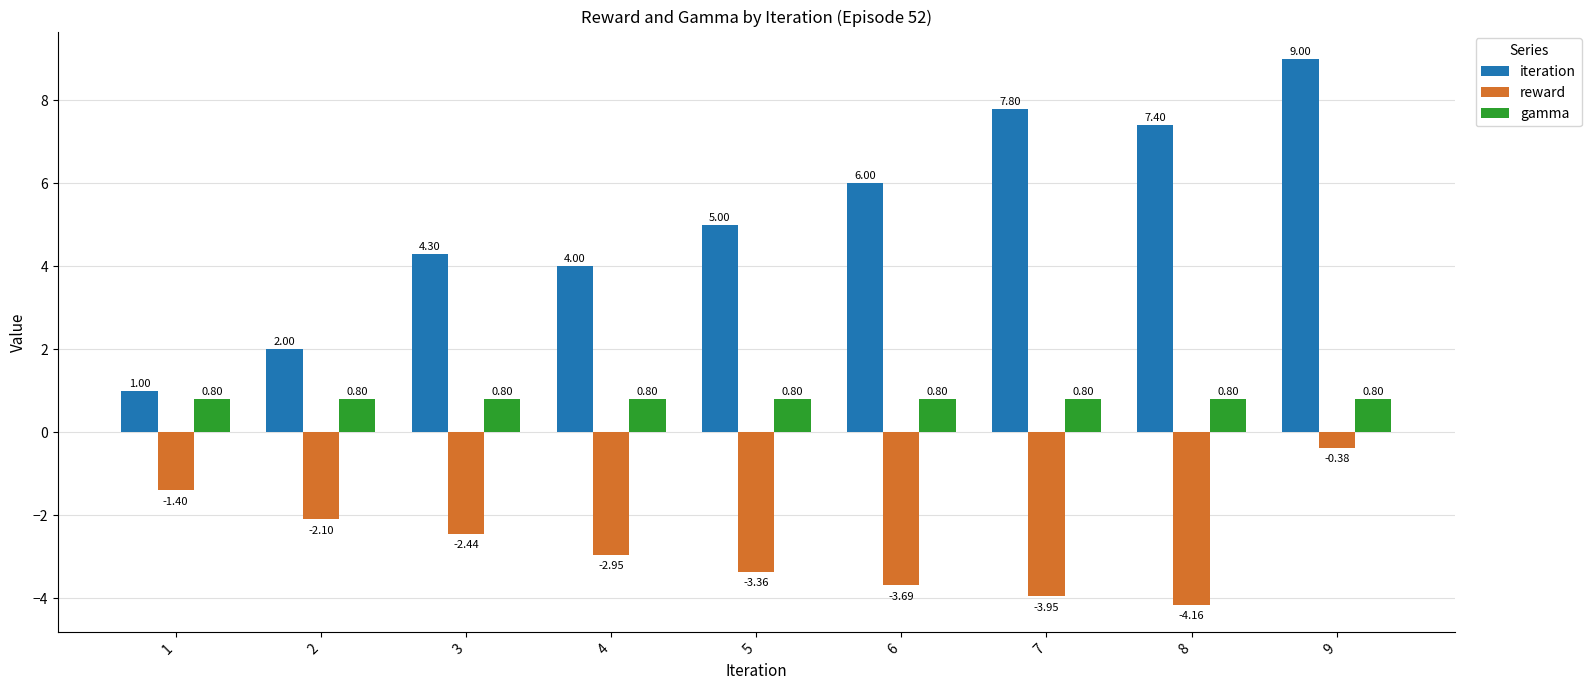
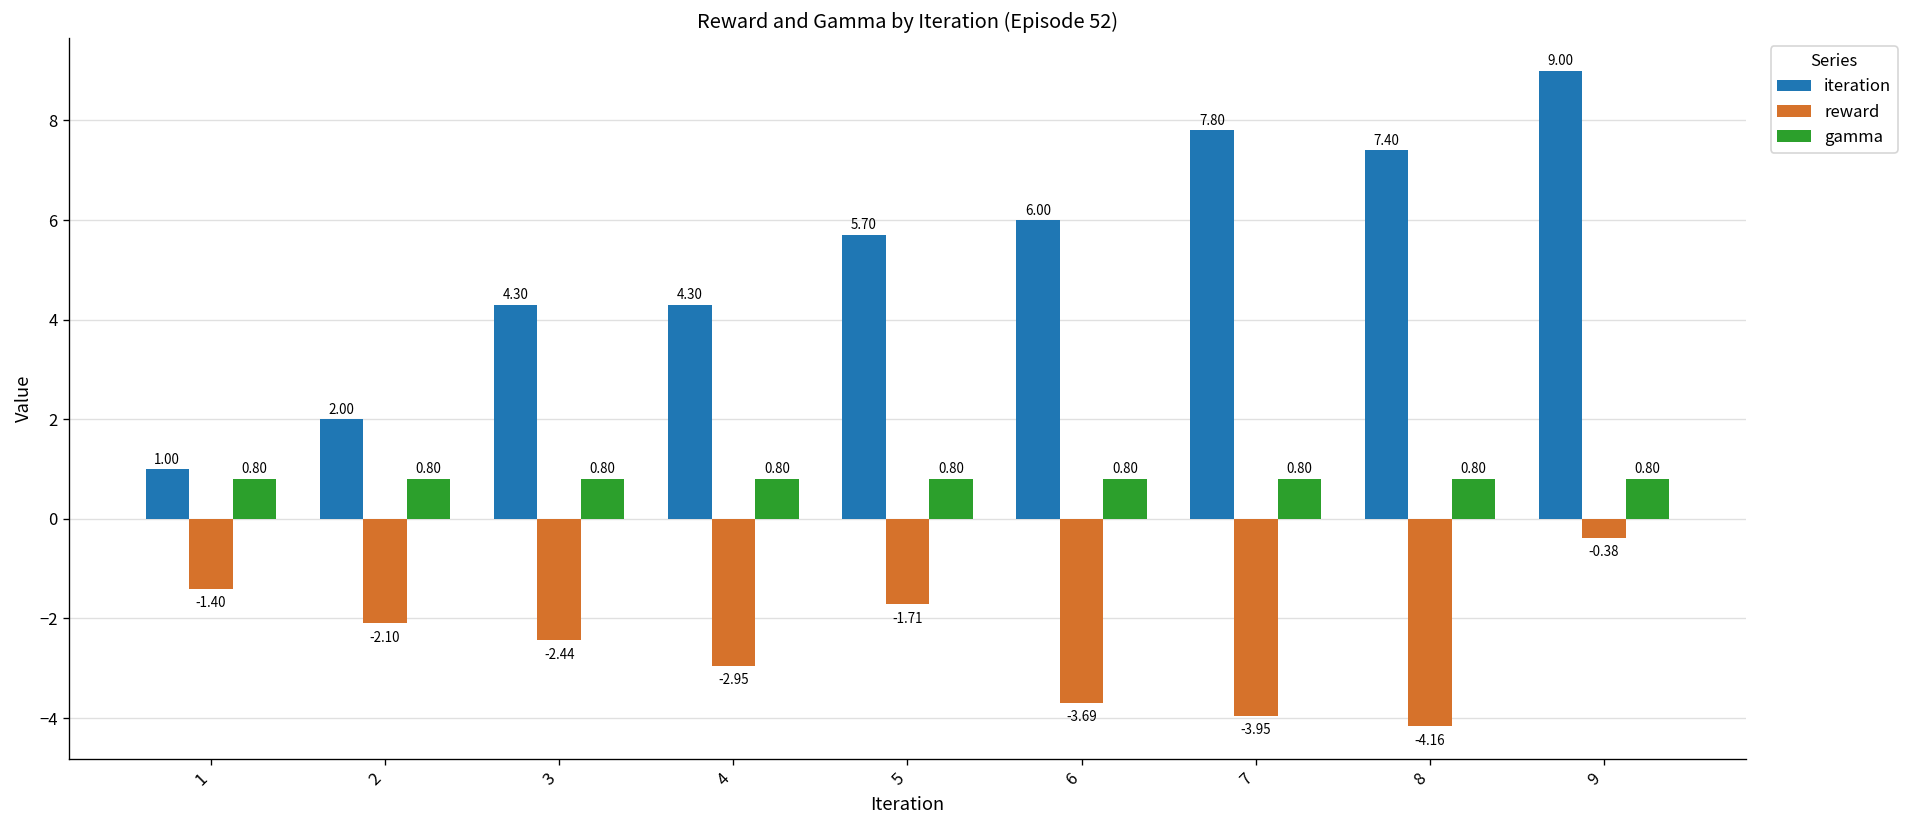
iteration, 4: 4.00 -> 4.30
iteration, 5: 5.00 -> 5.70
reward, 5: -3.36 -> -1.71
